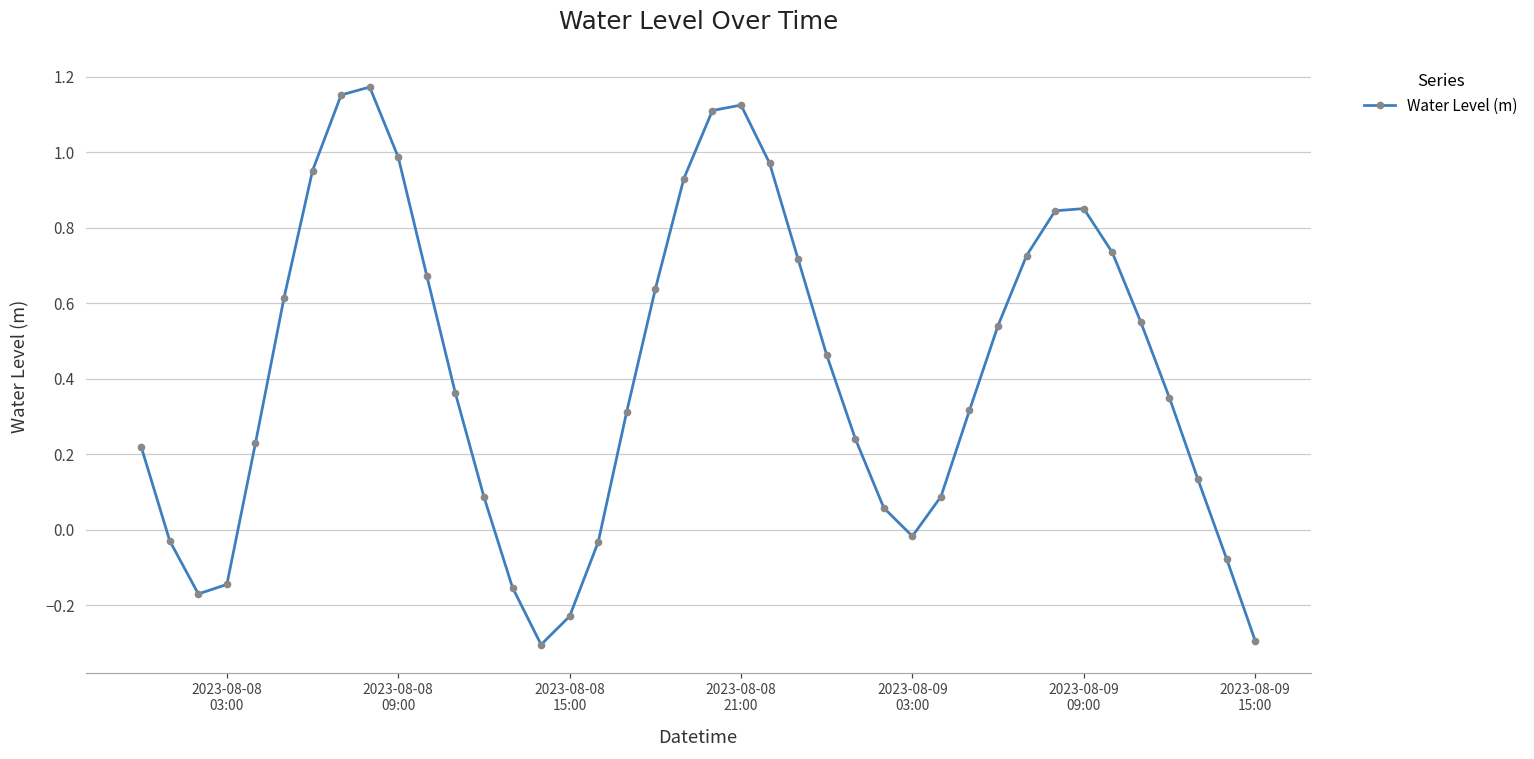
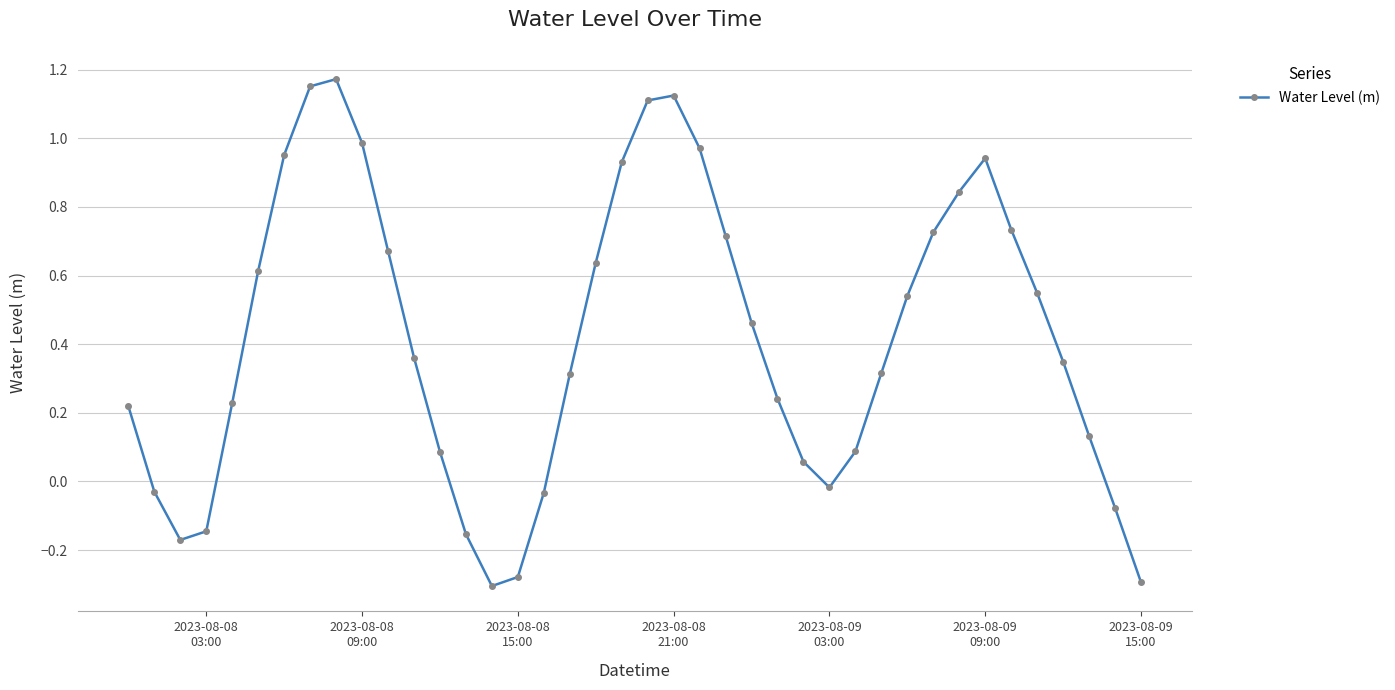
2023-08-08 15:00: -0.23 -> -0.28
2023-08-09 09:00: 0.85 -> 0.94
